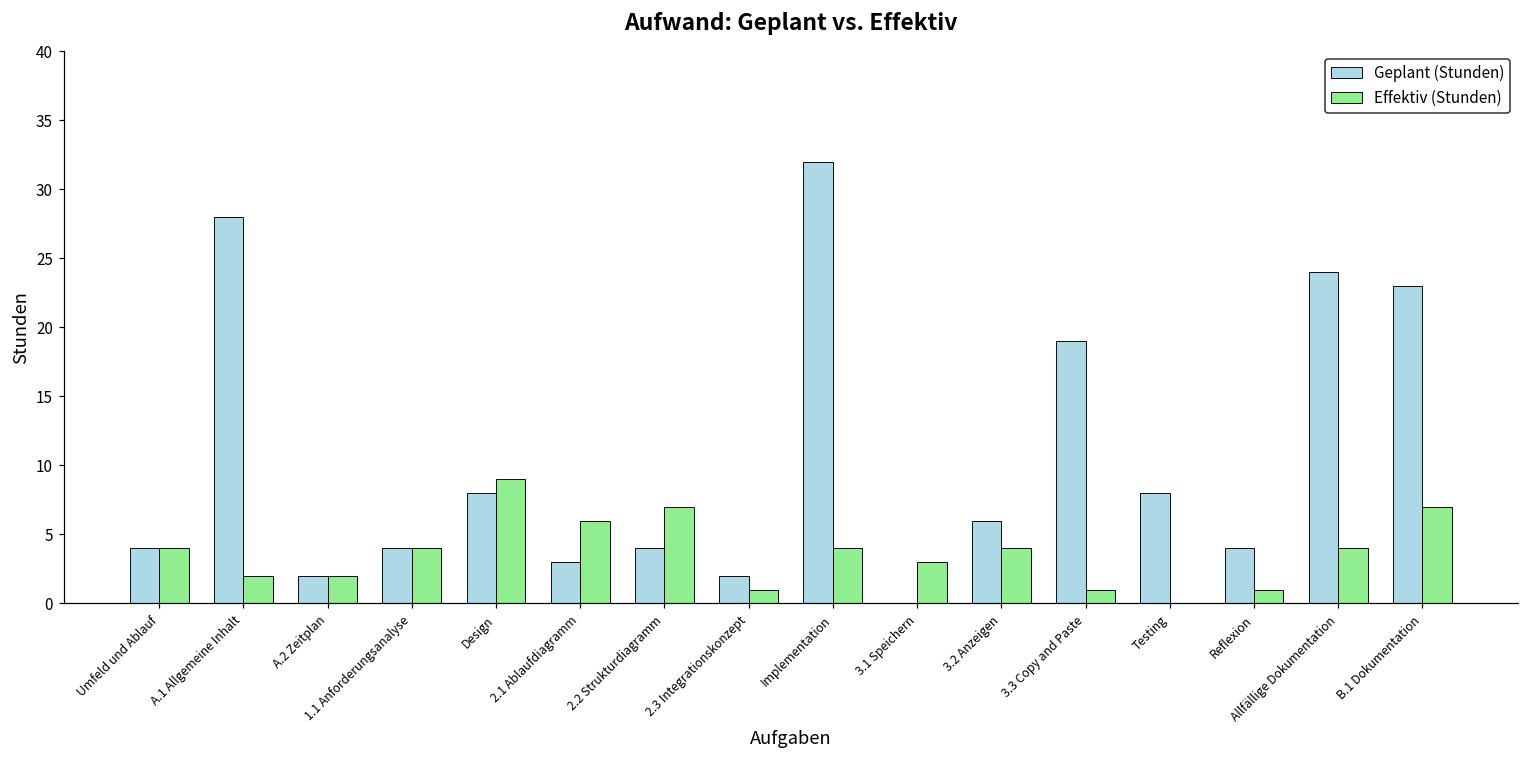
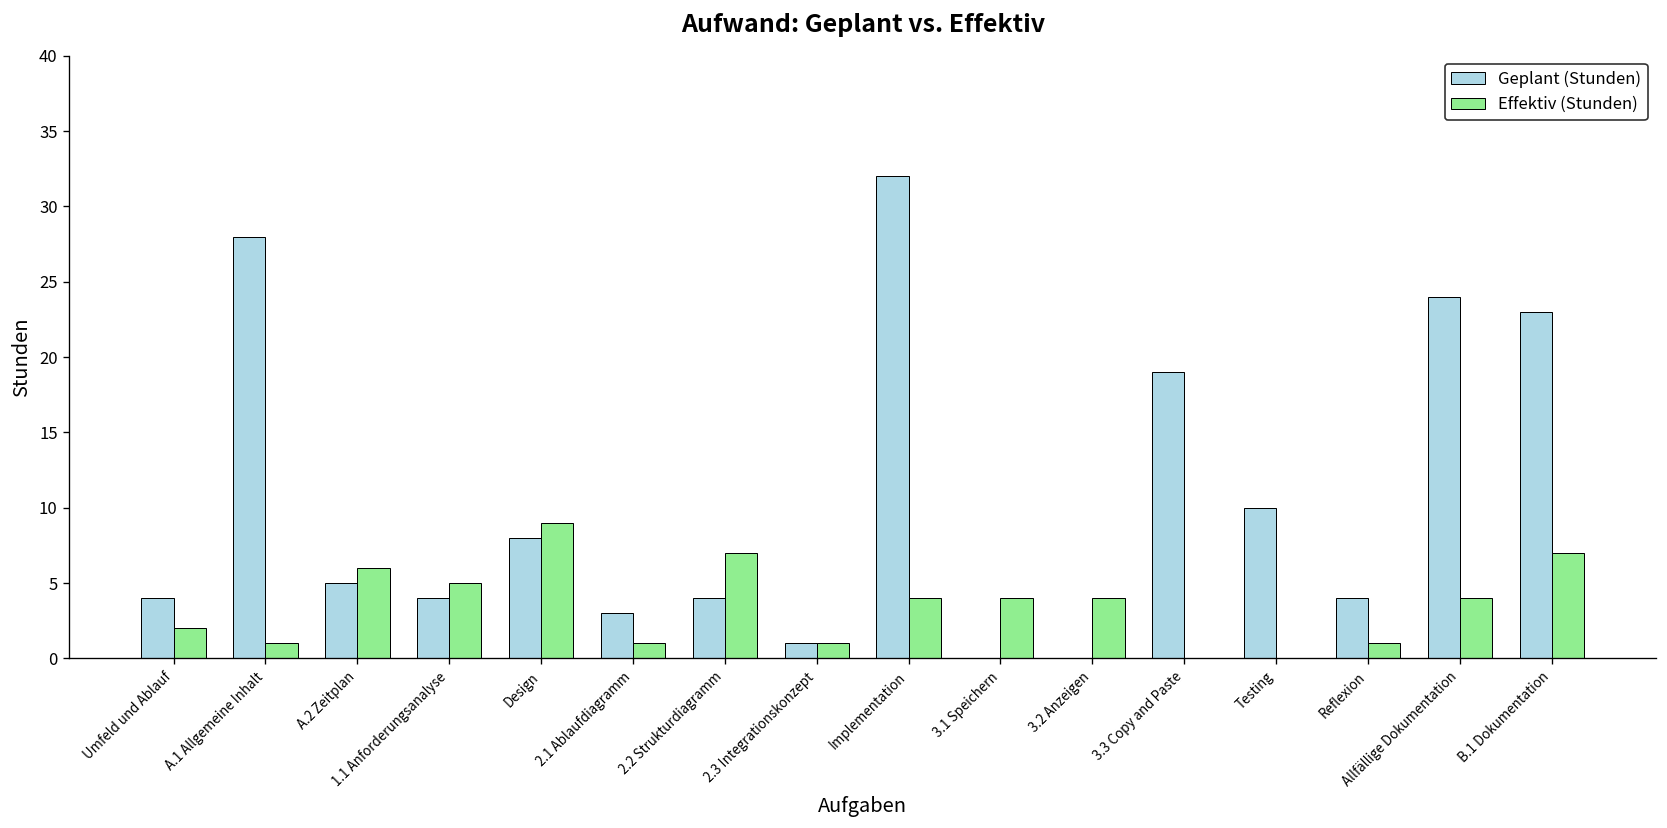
Effektiv (Stunden), Umfeld und Ablauf: 4 -> 2
Effektiv (Stunden), A.1 Allgemeine Inhalt: 2 -> 1
Geplant (Stunden), A.2 Zeitplan: 2 -> 5
Effektiv (Stunden), A.2 Zeitplan: 2 -> 6
Effektiv (Stunden), 1.1 Anforderungsanalyse: 4 -> 5
Effektiv (Stunden), 2.1 Ablaufdiagramm: 6 -> 1
Geplant (Stunden), 2.3 Integrationskonzept: 2 -> 1
Effektiv (Stunden), 3.1 Speichern: 3 -> 4
Geplant (Stunden), 3.2 Anzeigen: 6 -> 0
Effektiv (Stunden), 3.3 Copy and Paste: 1 -> 0
Geplant (Stunden), Testing: 8 -> 10
